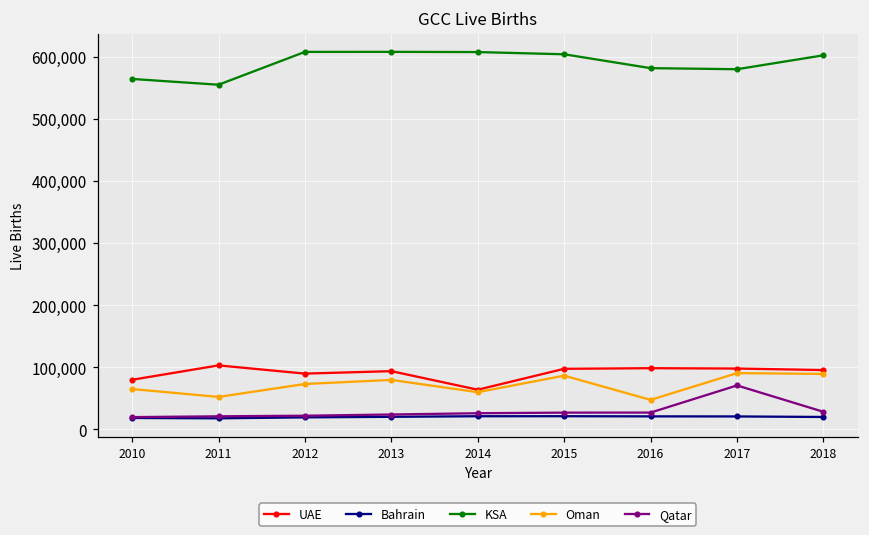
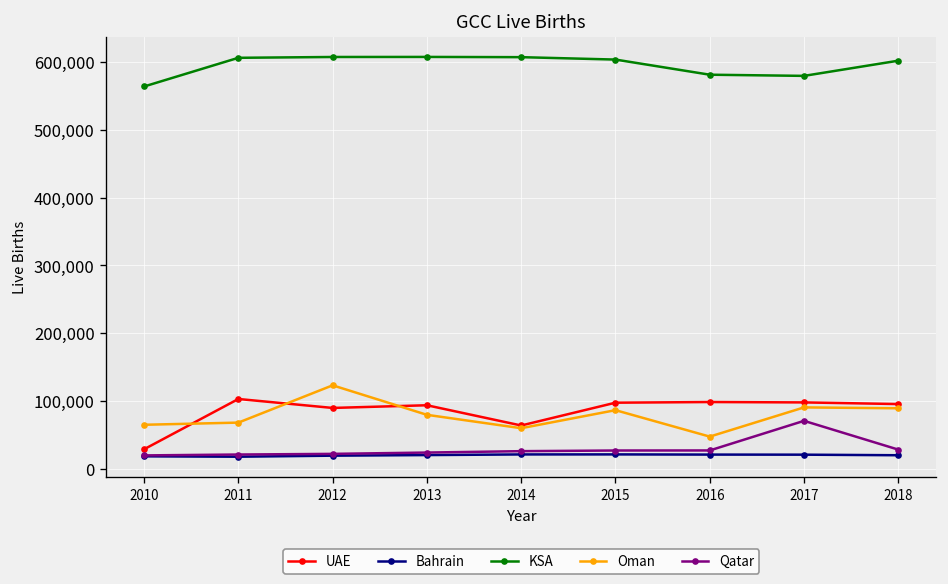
UAE, 2010: 80,000 -> 30,000
KSA, 2011: 550,000 -> 610,000
Oman, 2011: 50,000 -> 70,000
Oman, 2012: 70,000 -> 120,000
